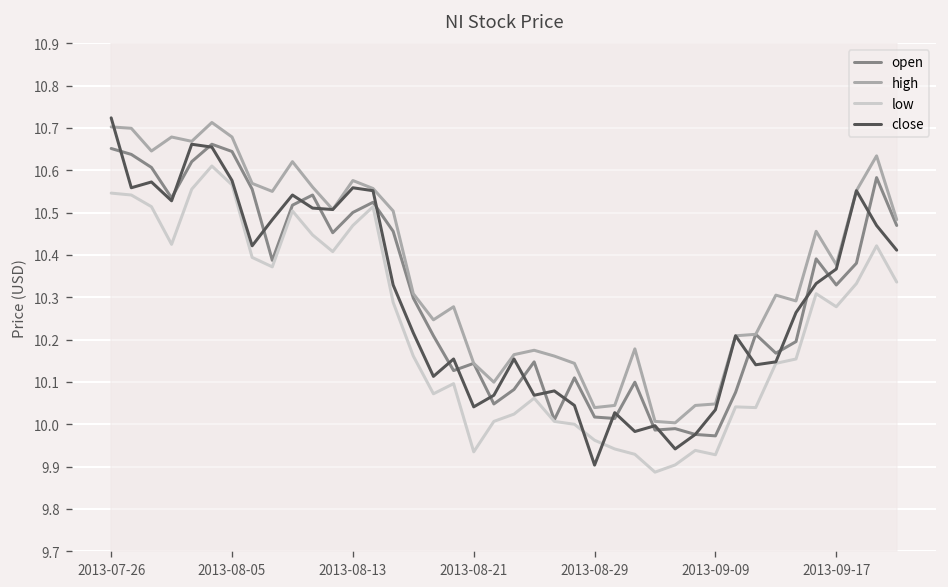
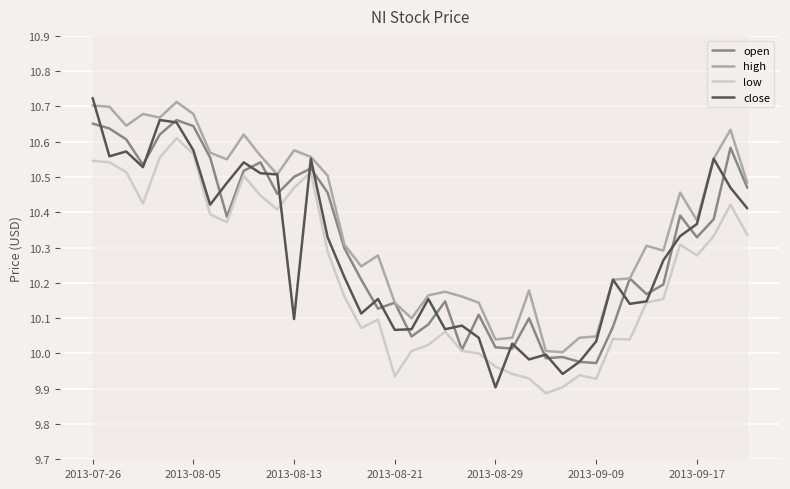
close, 2013-08-13: 10.56 -> 10.10
close, 2013-08-21: 10.04 -> 10.07
